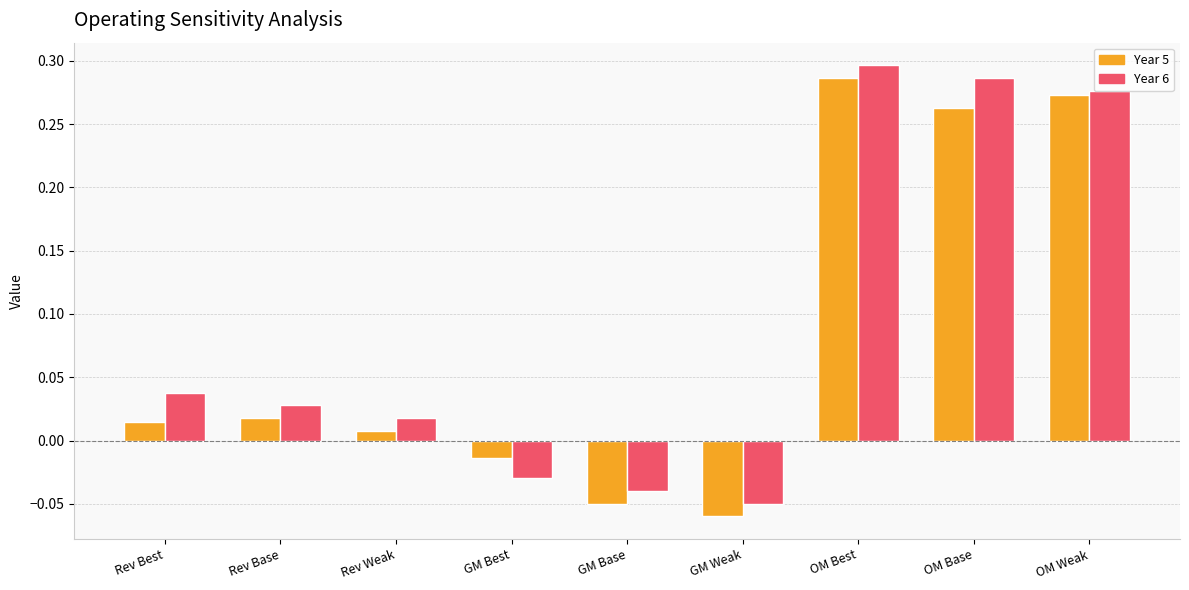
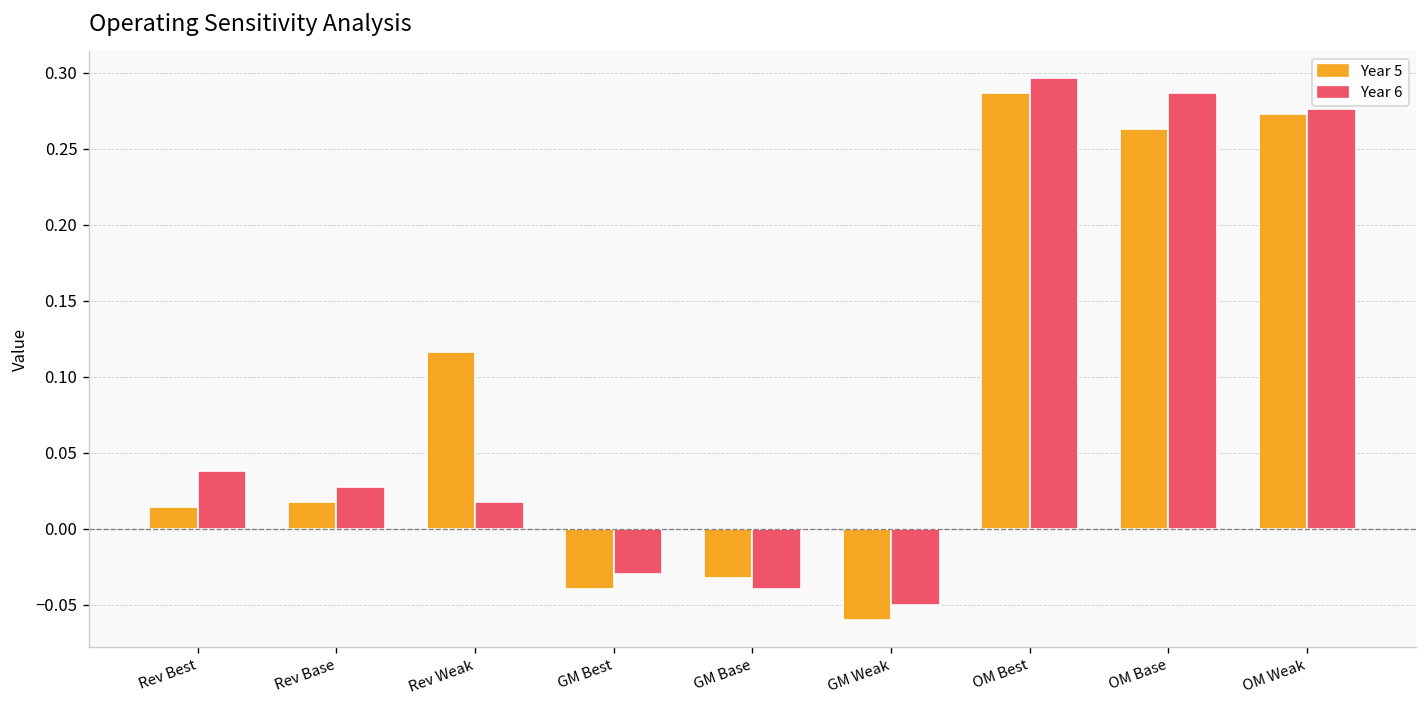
Year 5, Rev Weak: 0.008 -> 0.116
Year 5, GM Best: -0.014 -> -0.040
Year 5, GM Base: -0.050 -> -0.033
